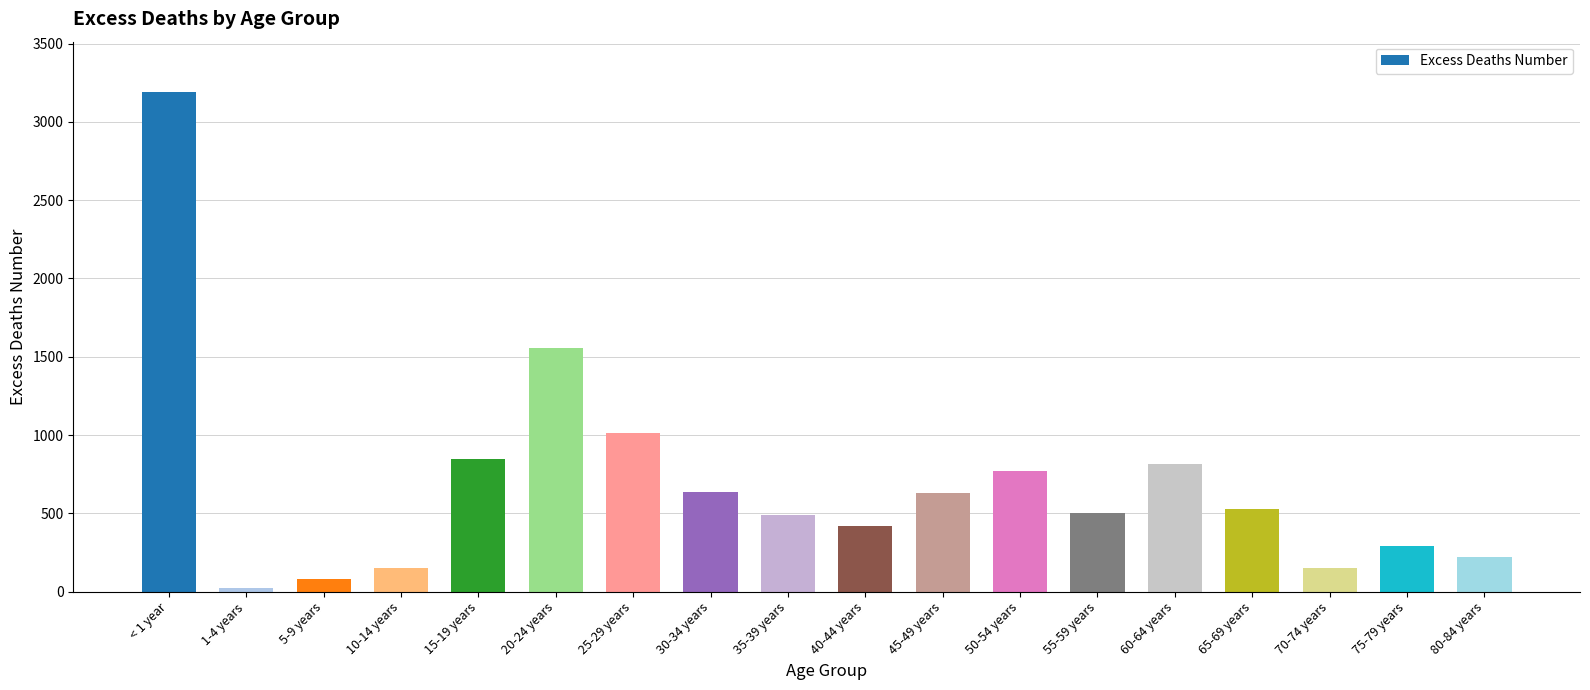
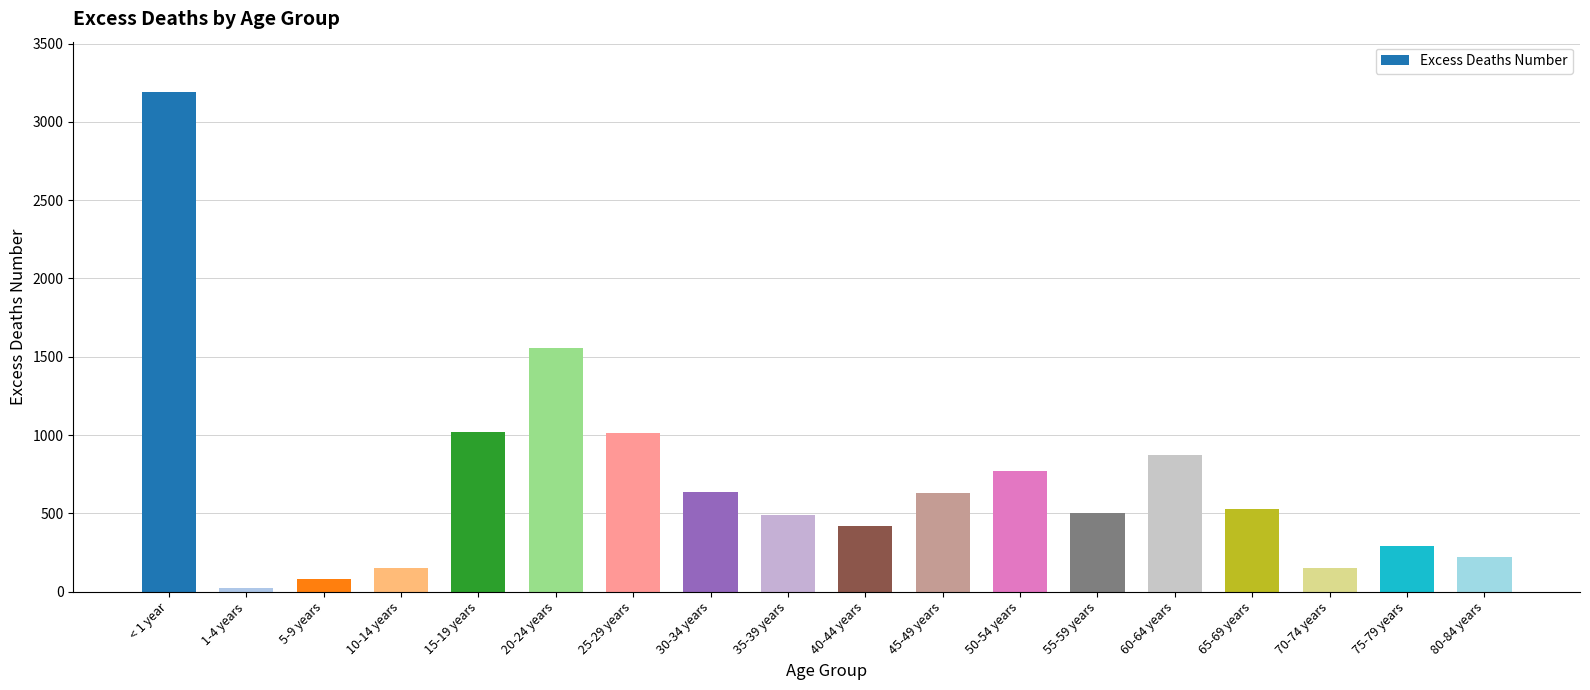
15-19 years: 840 -> 1020
60-64 years: 820 -> 870
